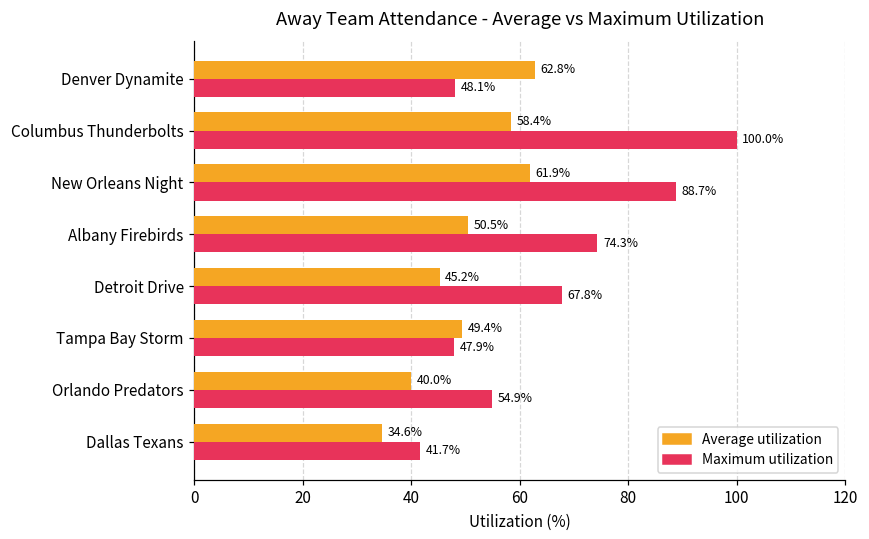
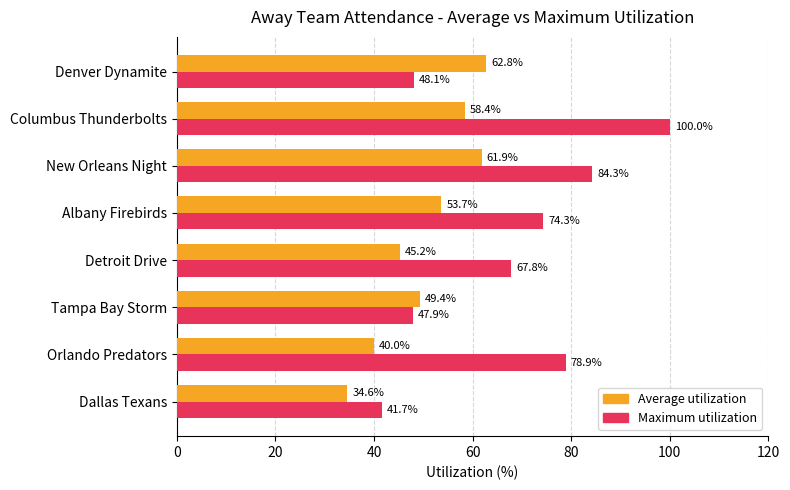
Maximum utilization, New Orleans Night: 88.7% -> 84.3%
Average utilization, Albany Firebirds: 50.5% -> 53.7%
Maximum utilization, Orlando Predators: 54.9% -> 78.9%
